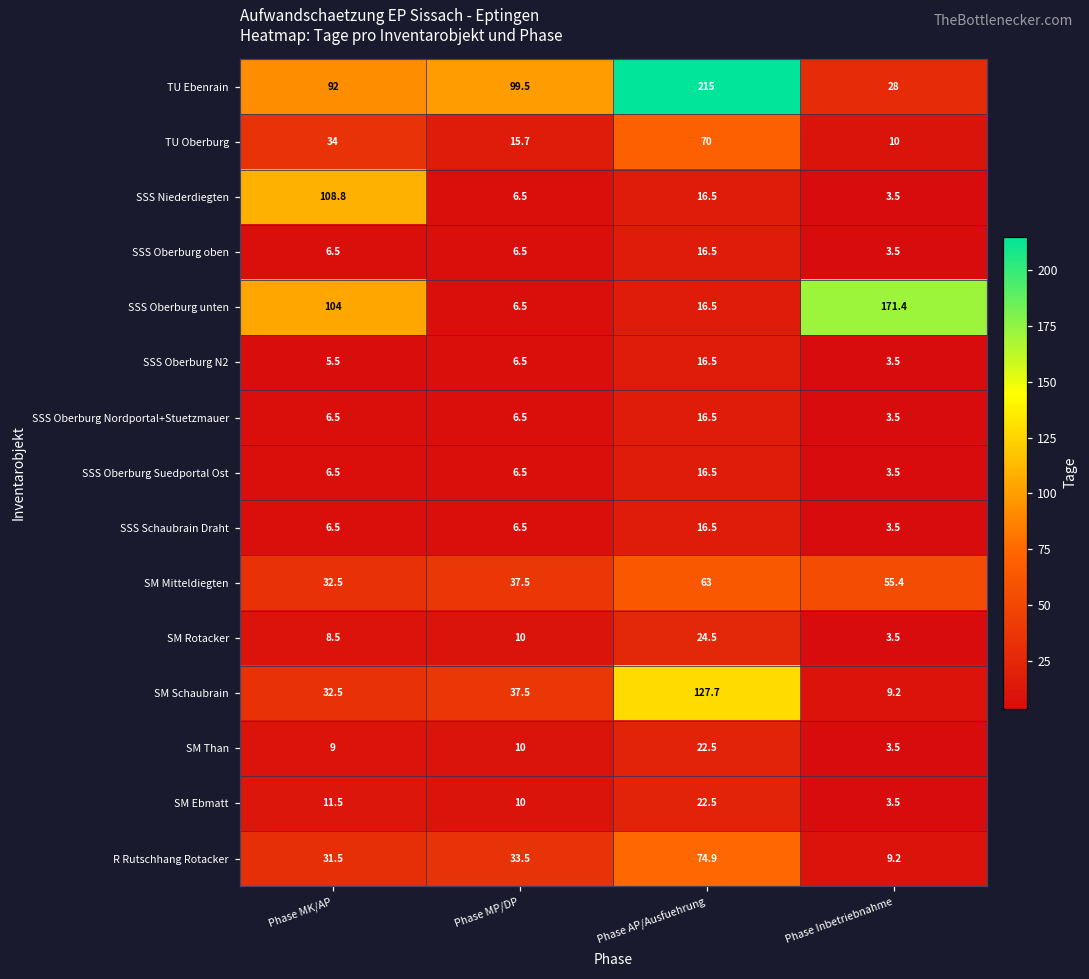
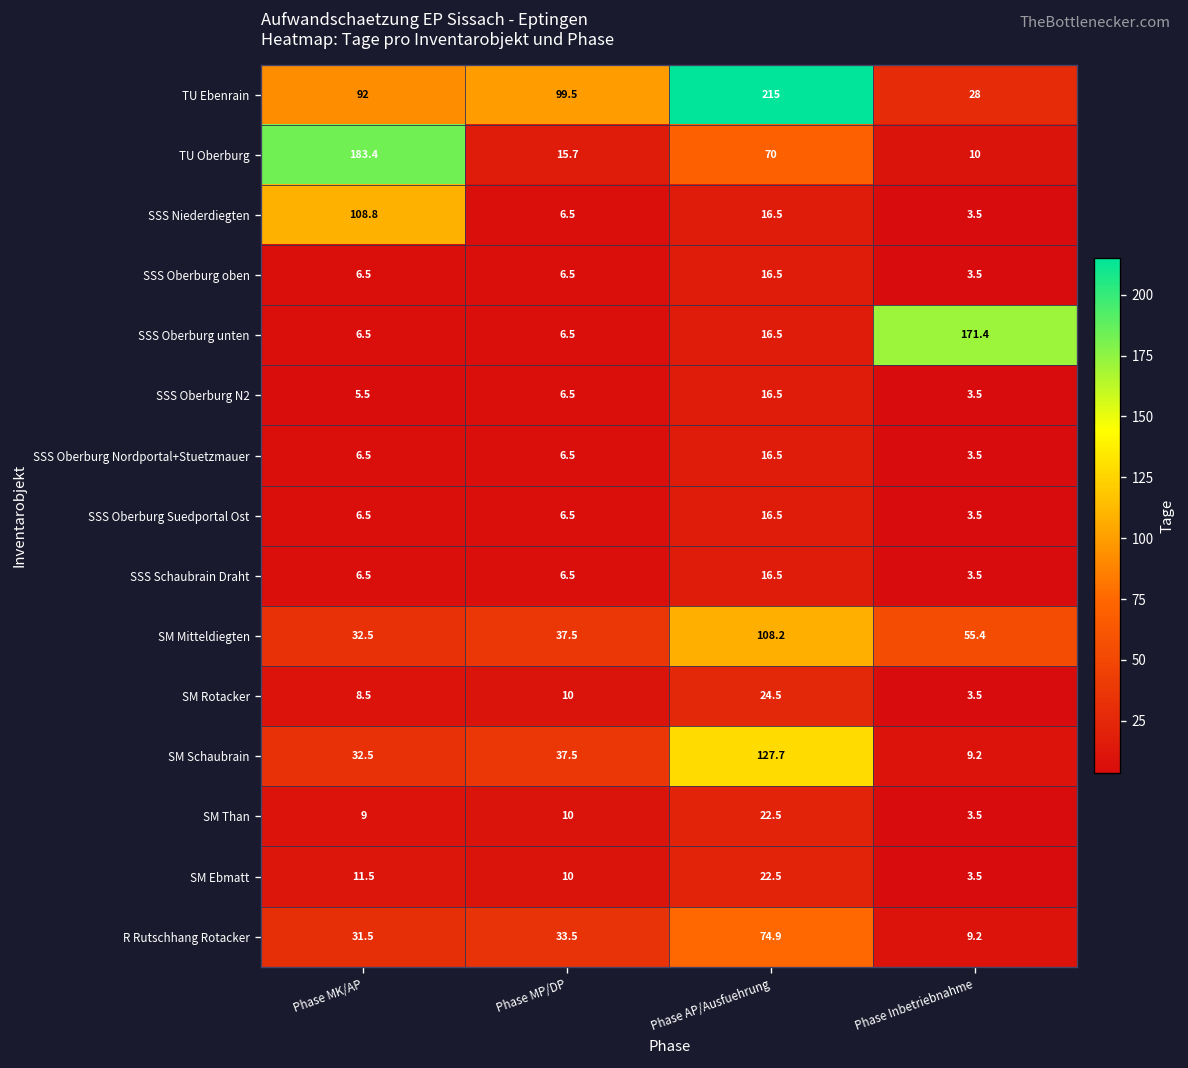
TU Oberburg, Phase MK/AP: 34 -> 183.4
SSS Oberburg unten, Phase MK/AP: 104 -> 6.5
SM Mitteldiegten, Phase AP/Ausfuehrung: 63 -> 108.2
